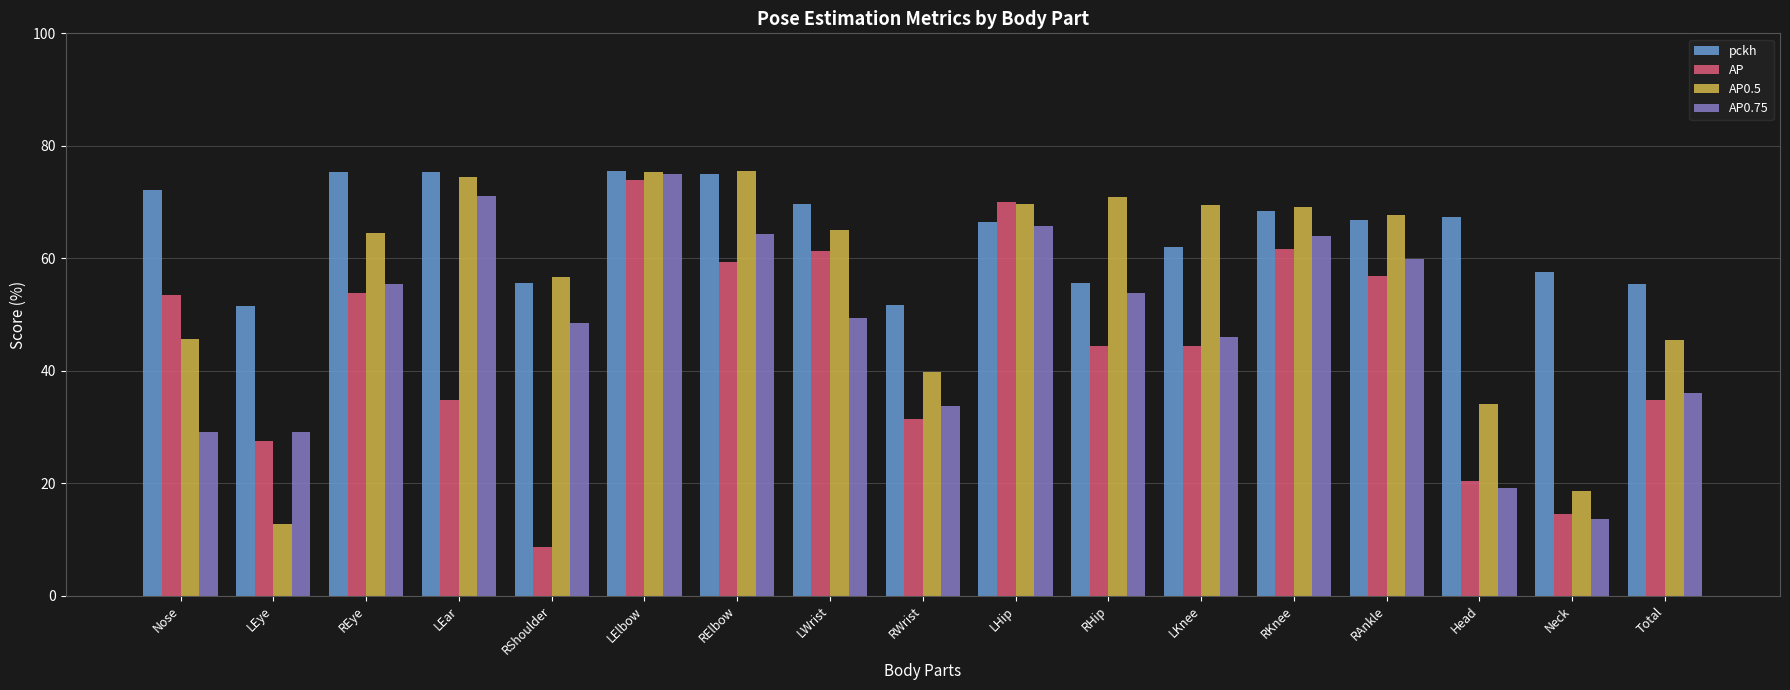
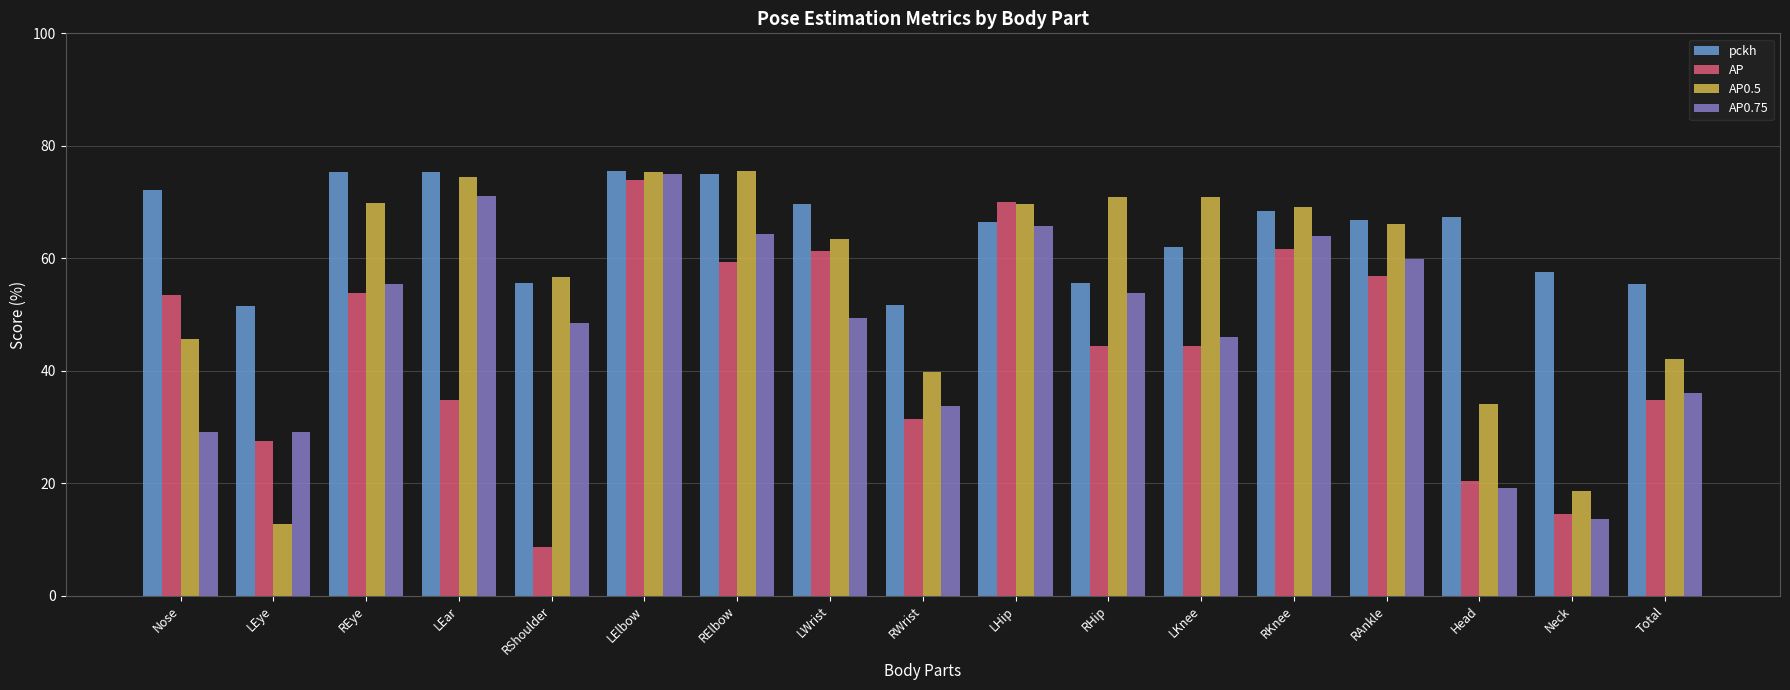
AP0.5, REye: 65 -> 70
AP0.5, LWrist: 65 -> 63
AP0.5, LKnee: 69 -> 71
AP0.5, RAnkle: 68 -> 66
AP0.5, Total: 45 -> 42
